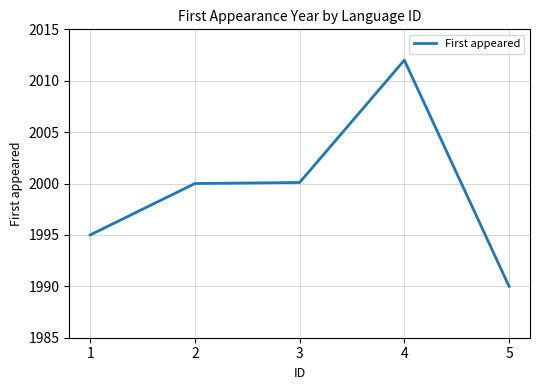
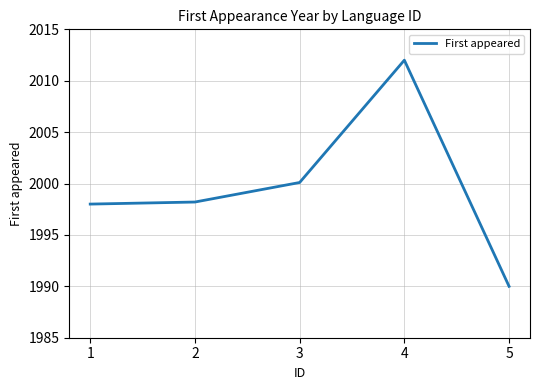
1: 1995 -> 1998
2: 2000.0 -> 1998.2
